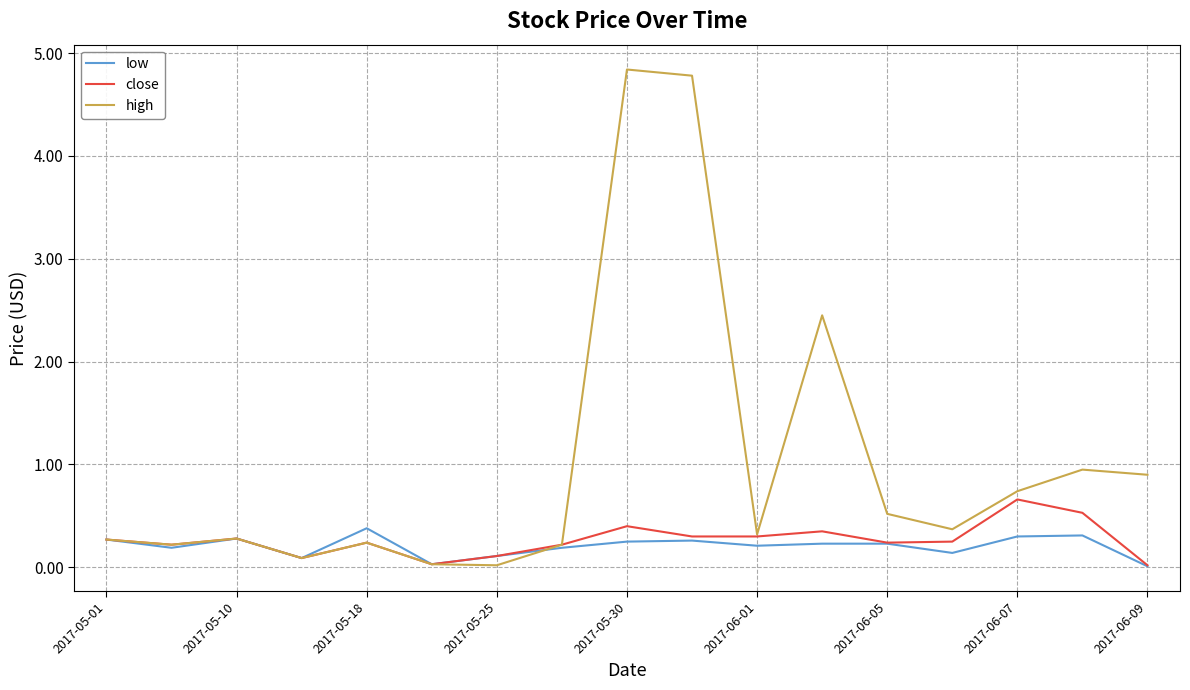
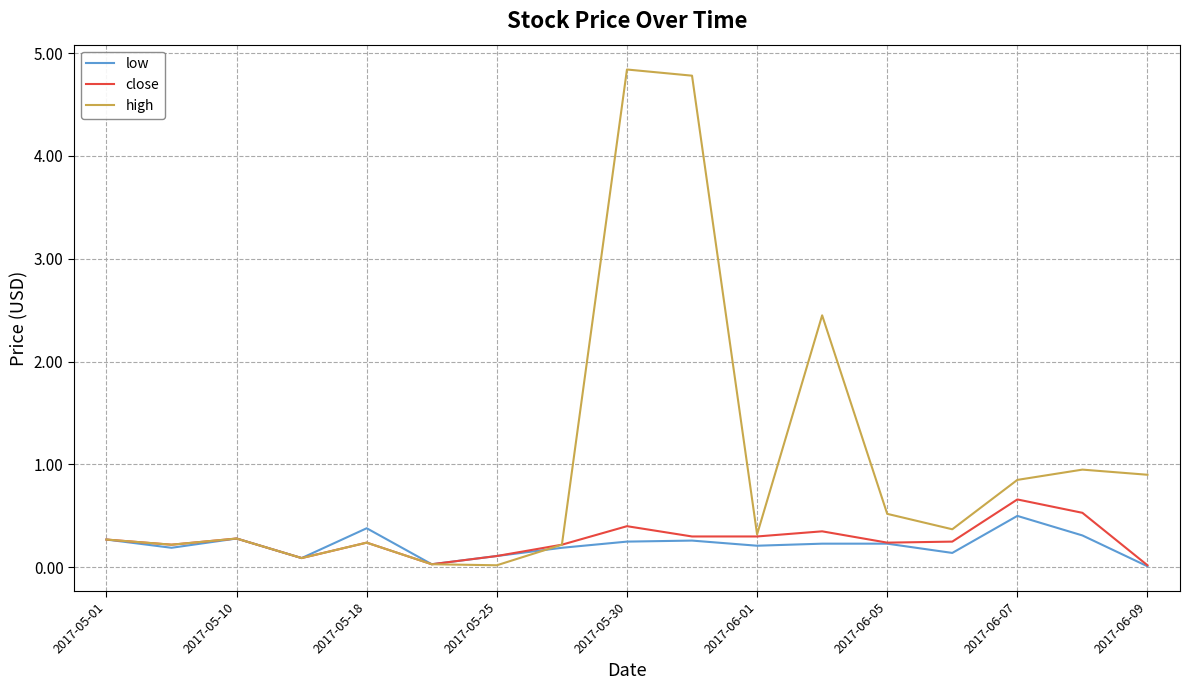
low, 2017-06-07: 0.3 -> 0.5
high, 2017-06-07: 0.74 -> 0.85
